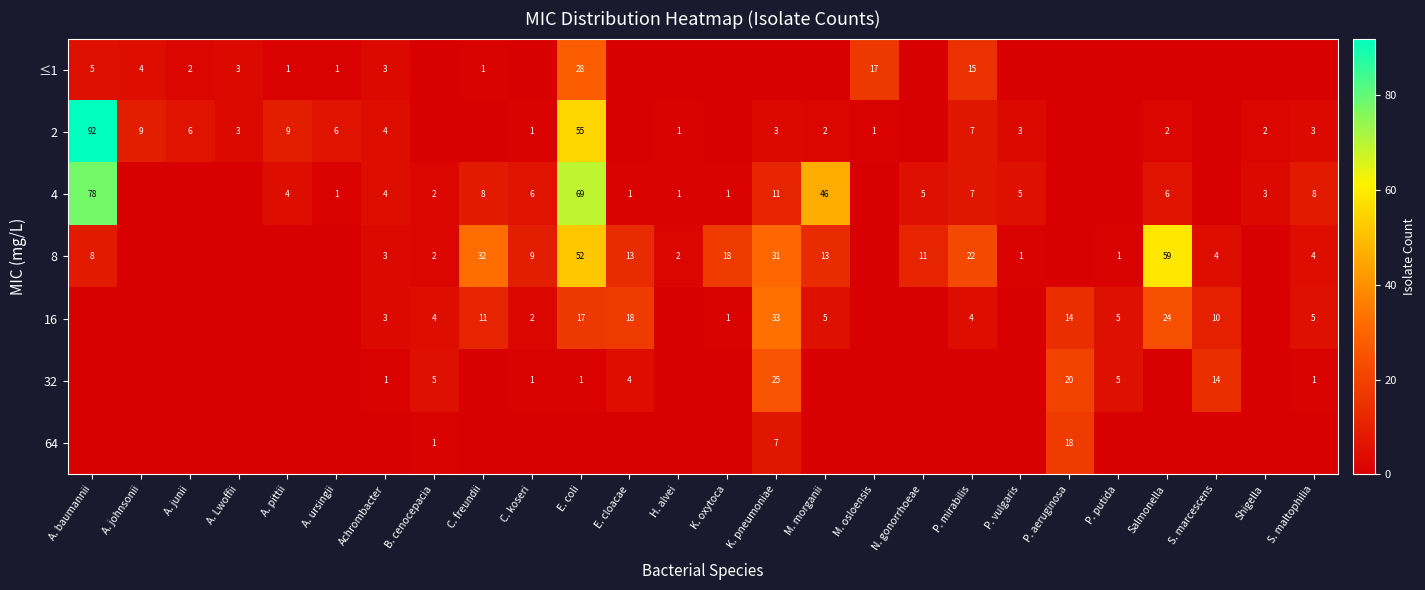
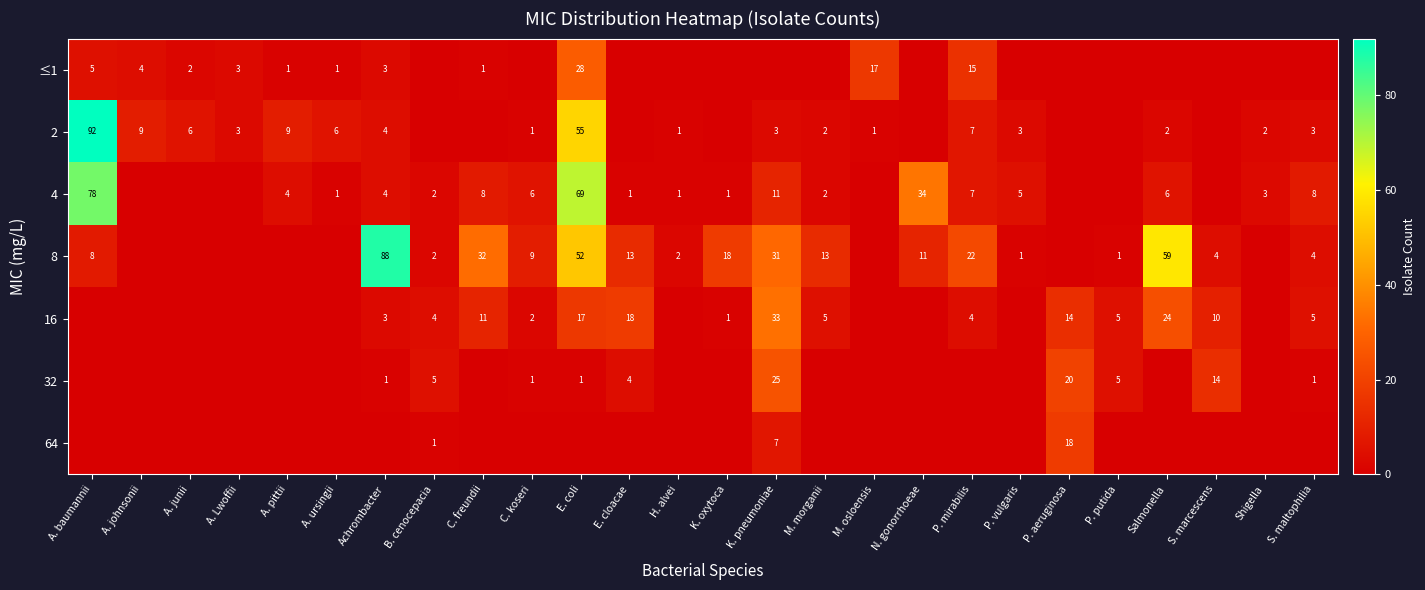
4, M. morganii: 46 -> 2
4, N. gonorrhoeae: 5 -> 34
8, Achrombacter: 3 -> 88
